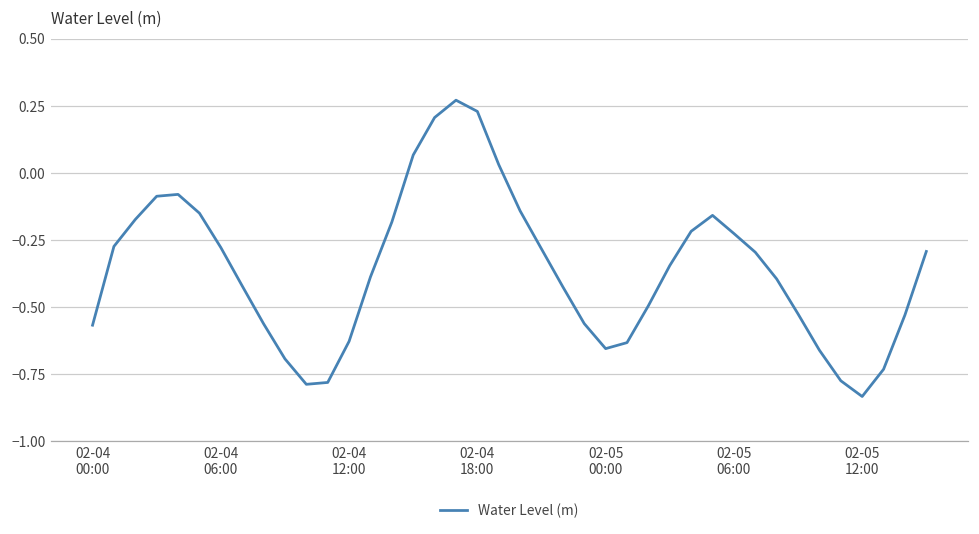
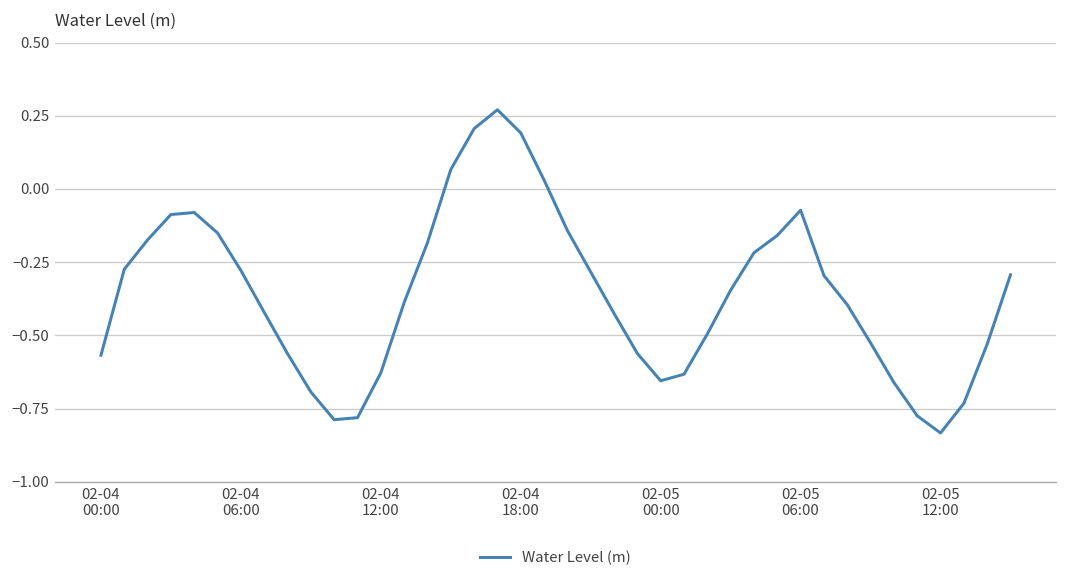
02-04 18:00: 0.23 -> 0.19
02-05 06:00: -0.23 -> -0.07
